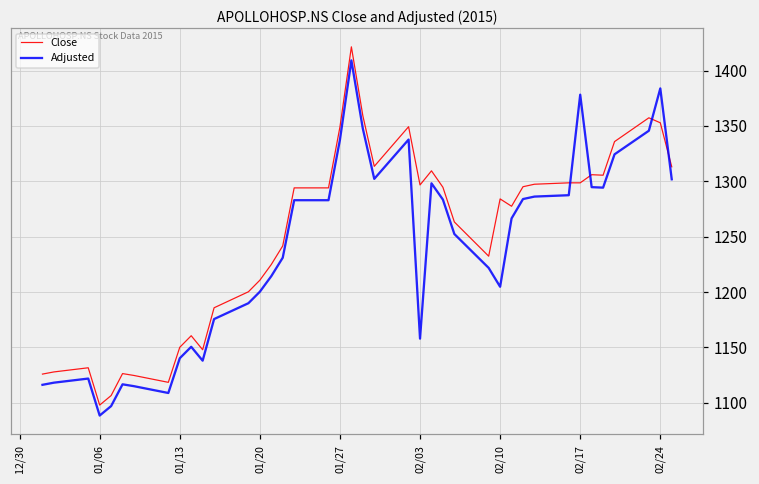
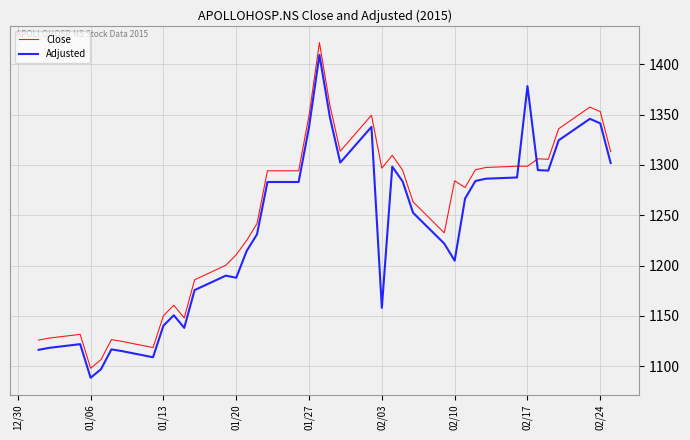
Adjusted, 01/20: 1200 -> 1188
Adjusted, 02/24: 1384 -> 1341
